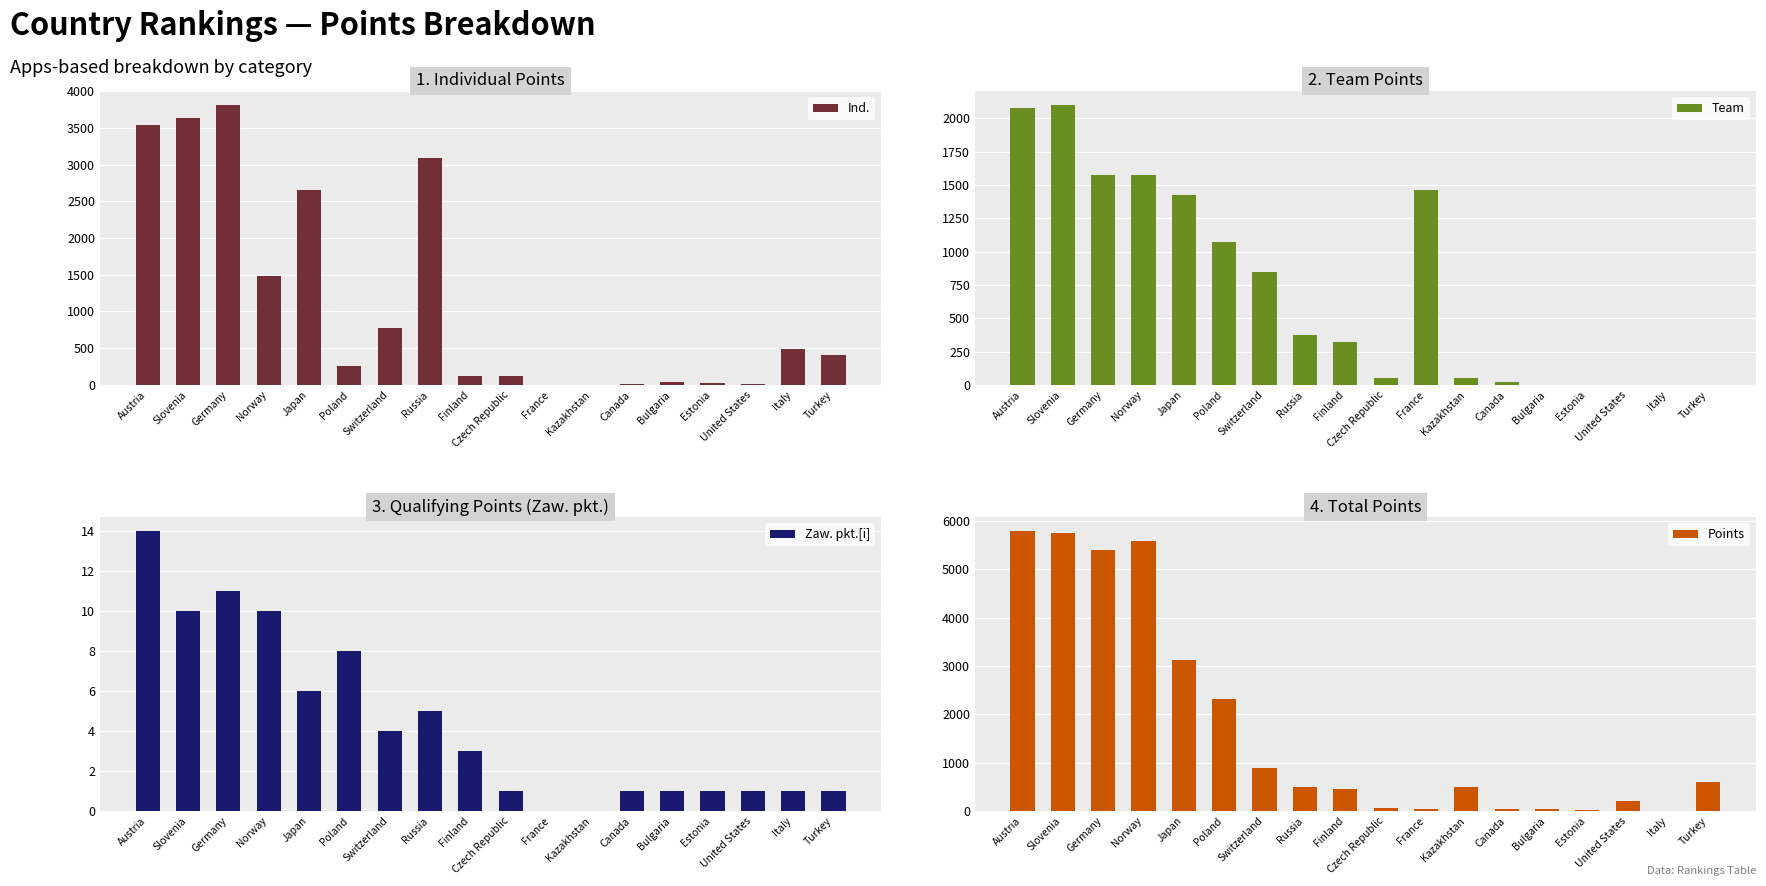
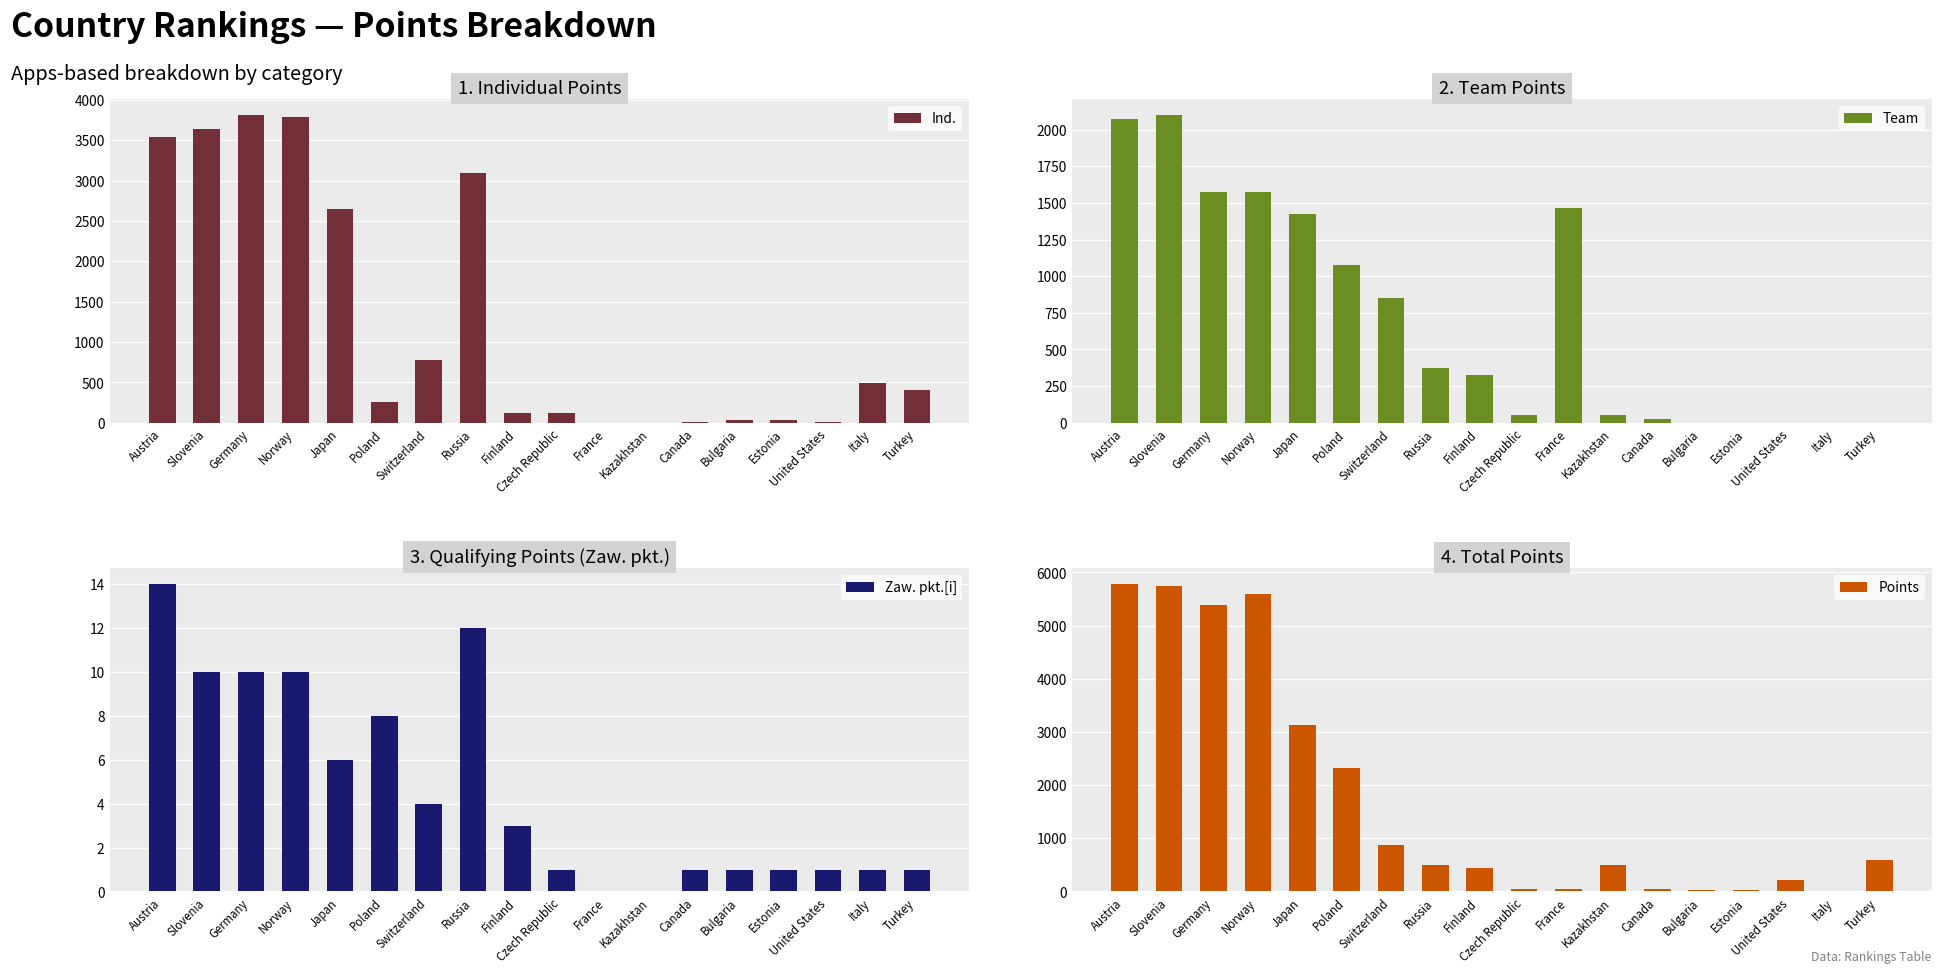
1. Individual Points, Norway: 1500 -> 3800
3. Qualifying Points (Zaw. pkt.), Germany: 11 -> 10
3. Qualifying Points (Zaw. pkt.), Russia: 5 -> 12
